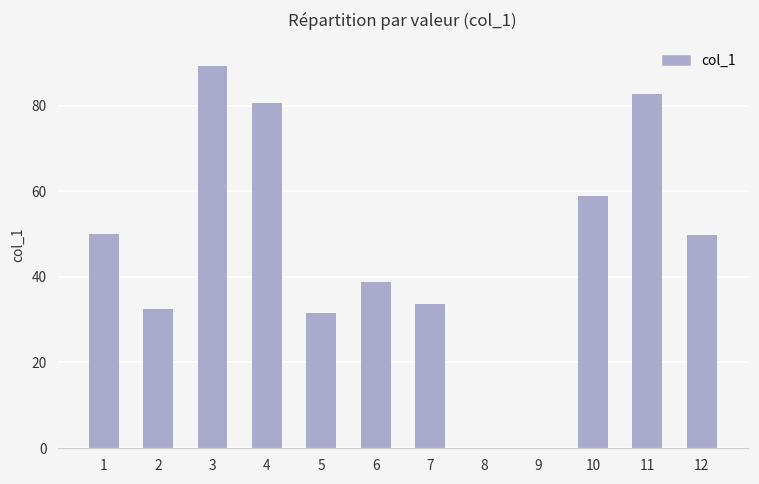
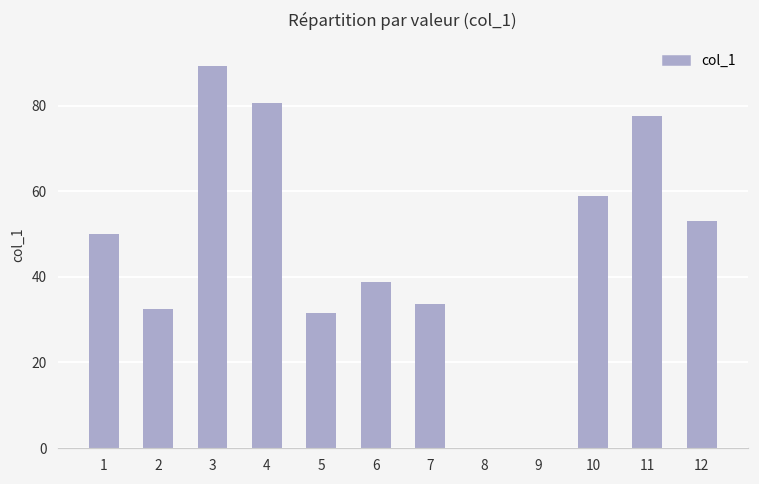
11: 83 -> 78
12: 50 -> 53
